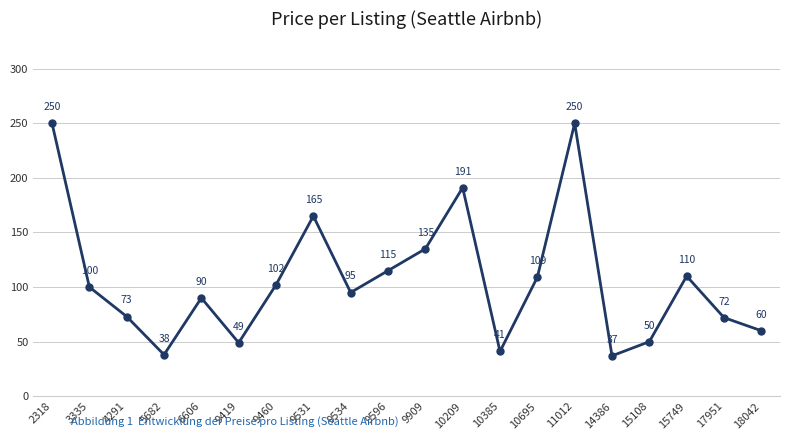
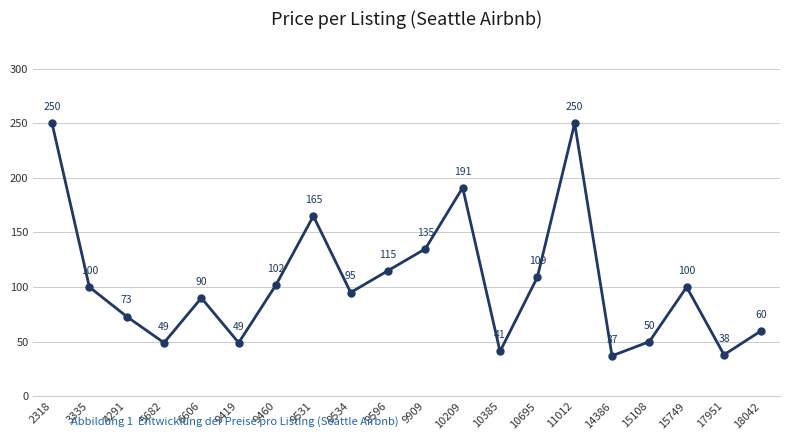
5682: 38 -> 49
15749: 110 -> 100
17951: 72 -> 38
